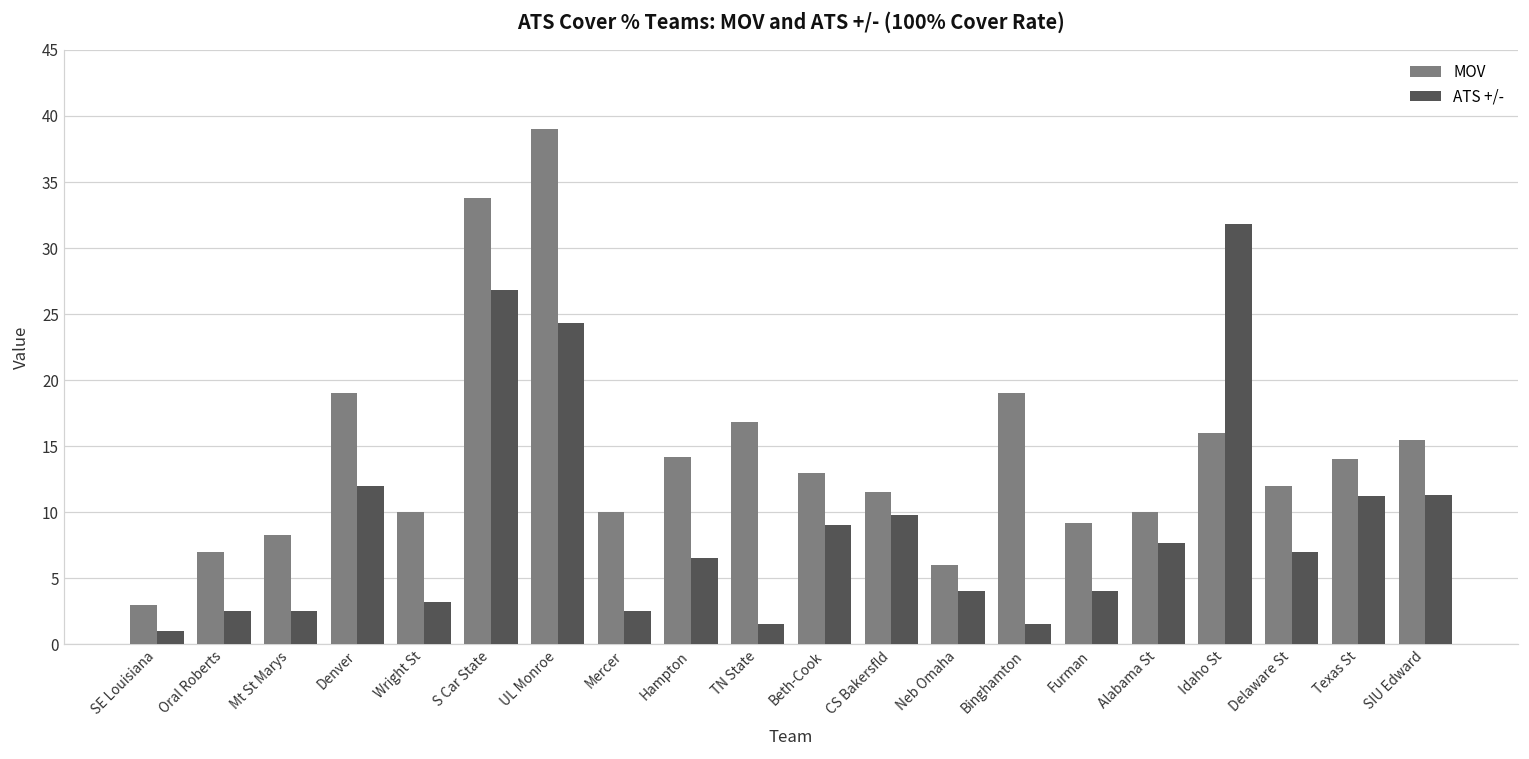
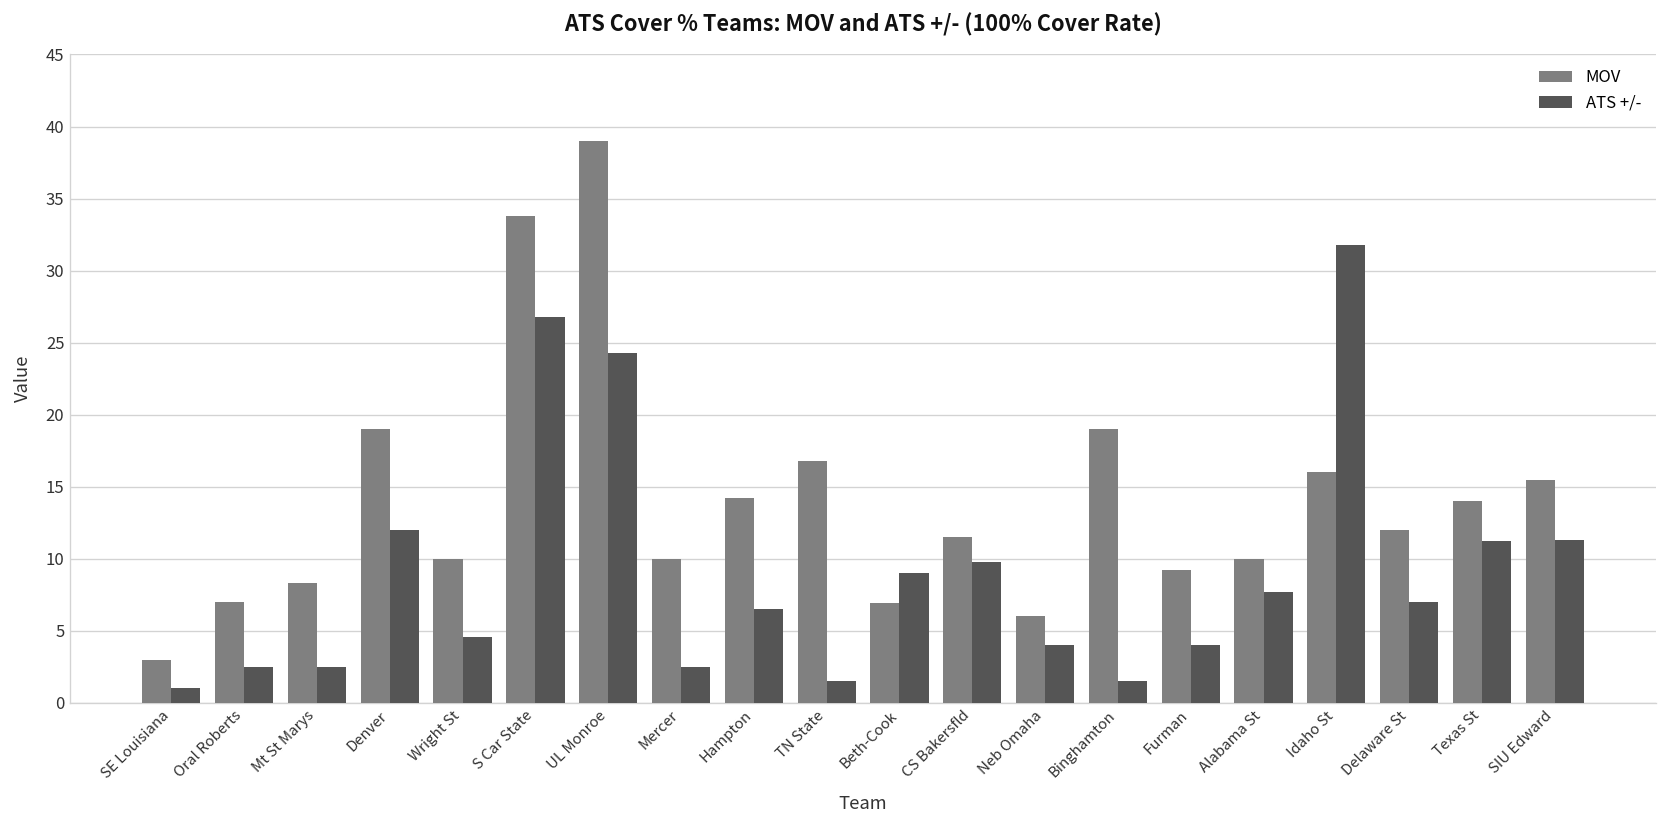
ATS +/-, Wright St: 3.2 -> 4.6
MOV, Beth-Cook: 13.0 -> 6.9
